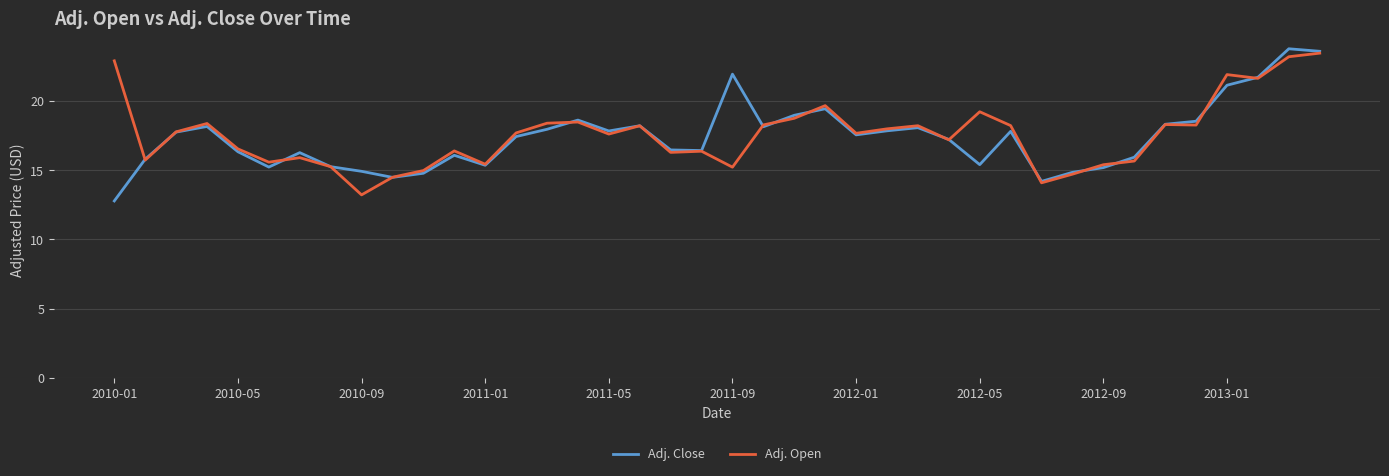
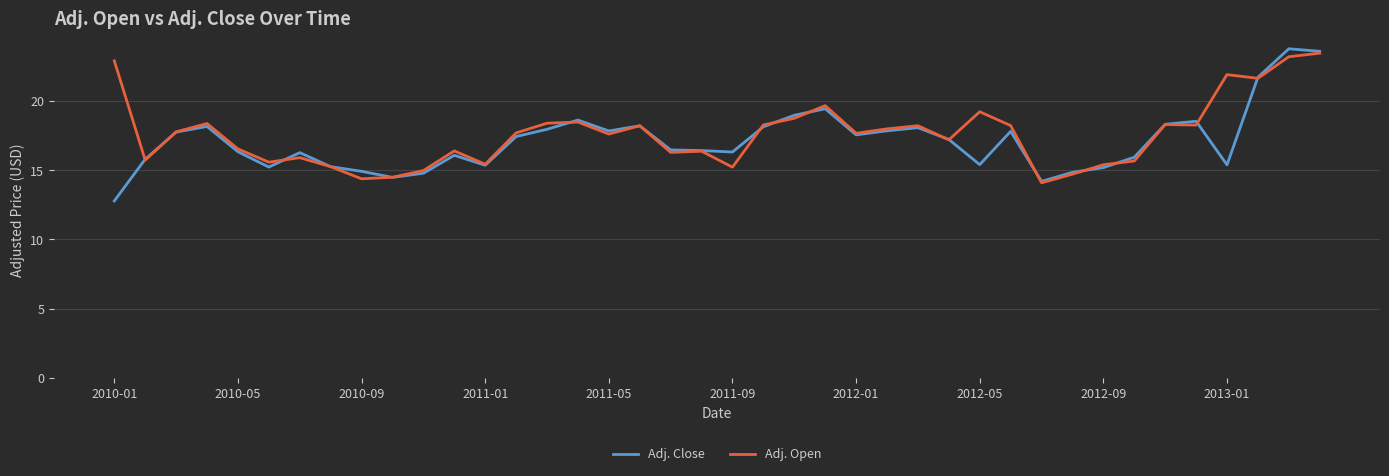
Adj. Open, 2010-09: 13.2 -> 14.4
Adj. Close, 2011-09: 21.9 -> 16.3
Adj. Close, 2013-01: 21.1 -> 15.4
